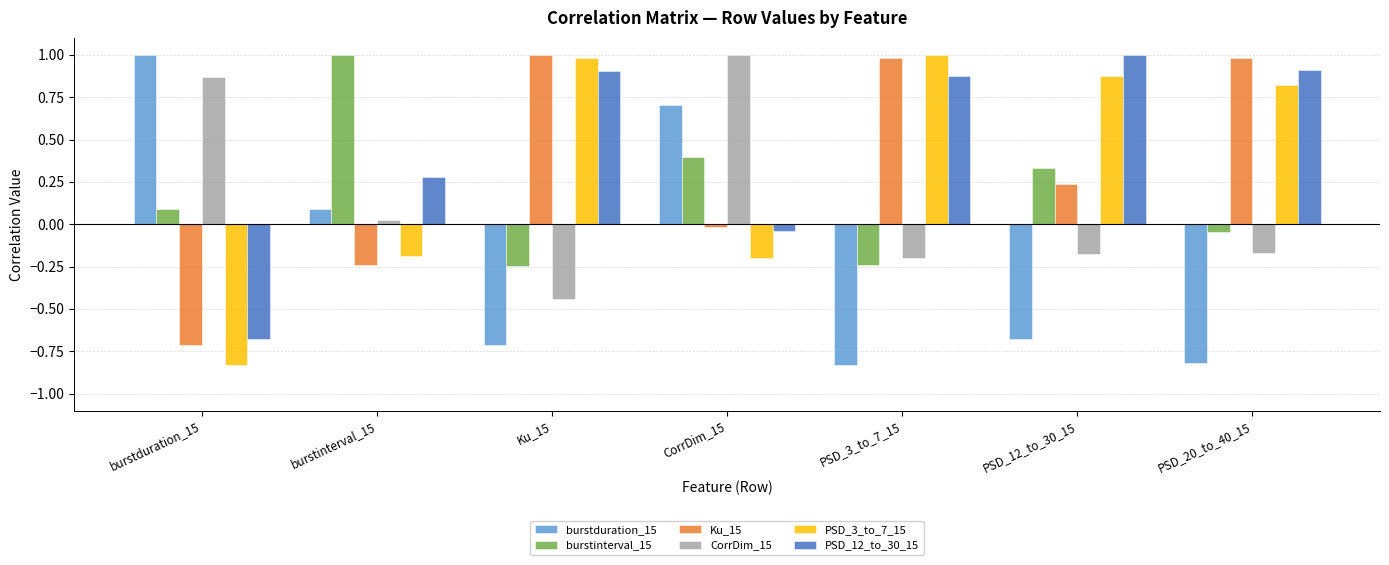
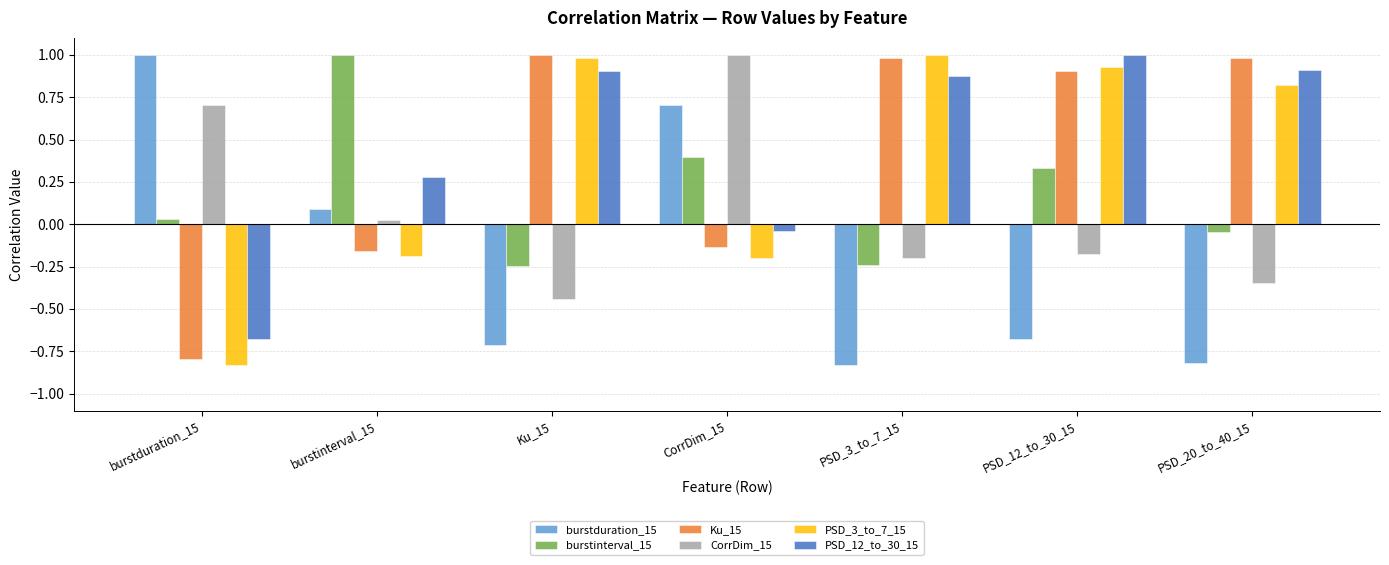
burstinterval_15, burstduration_15: 0.09 -> 0.03
Ku_15, burstduration_15: -0.71 -> -0.80
CorrDim_15, burstduration_15: 0.87 -> 0.71
Ku_15, burstinterval_15: -0.24 -> -0.15
Ku_15, CorrDim_15: -0.02 -> -0.14
Ku_15, PSD_12_to_30_15: 0.24 -> 0.90
PSD_3_to_7_15, PSD_12_to_30_15: 0.87 -> 0.93
CorrDim_15, PSD_20_to_40_15: -0.17 -> -0.35
